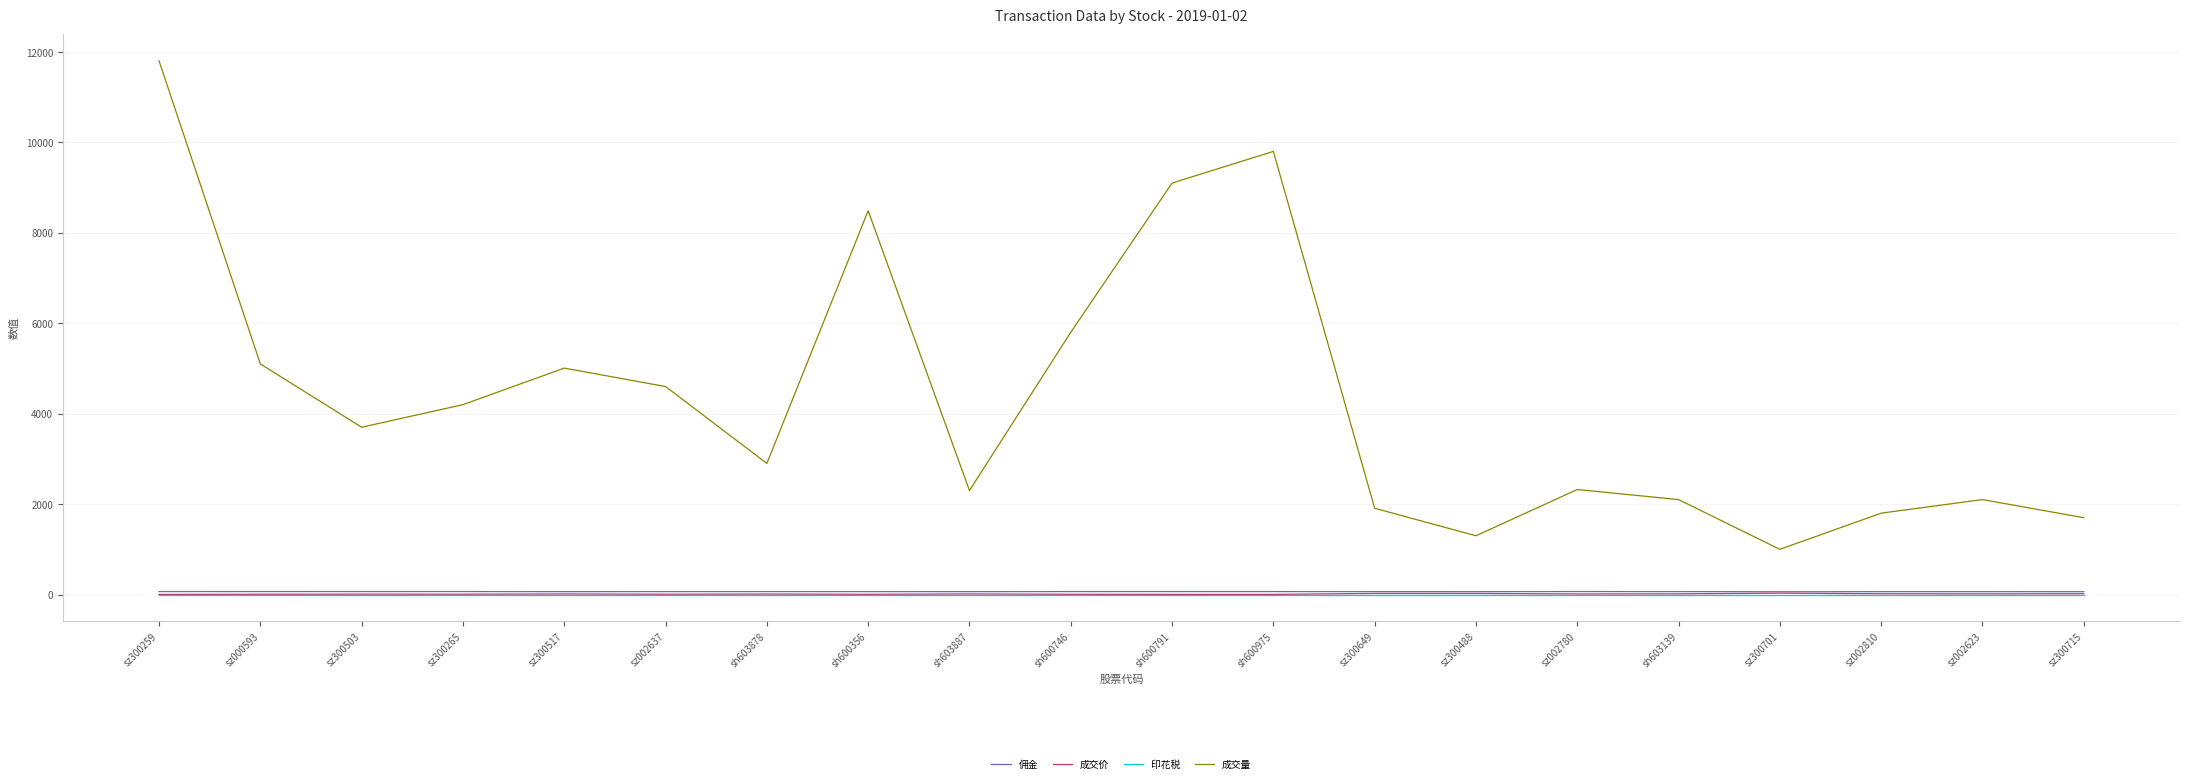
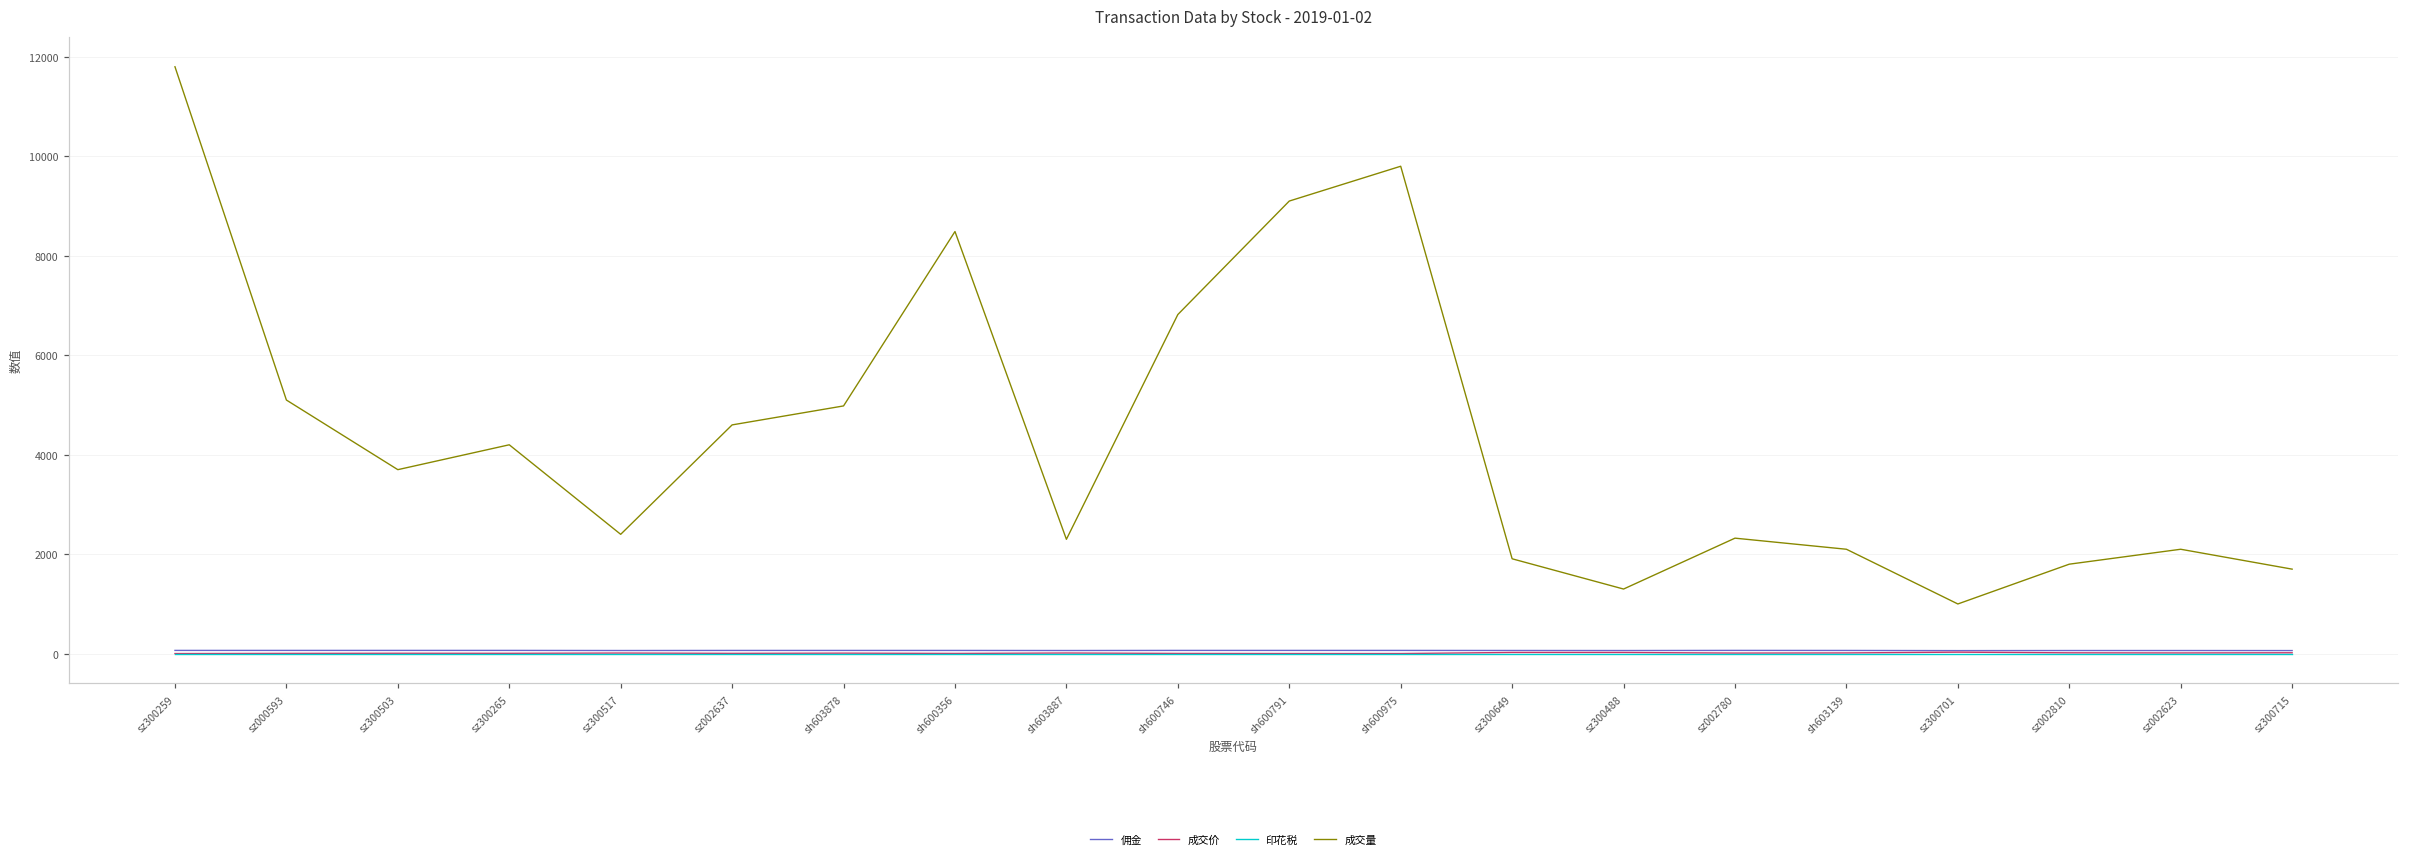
成交量, sz300517: 5000 -> 2400
成交量, sh603878: 2900 -> 5000
成交量, sh600746: 5800 -> 6800
